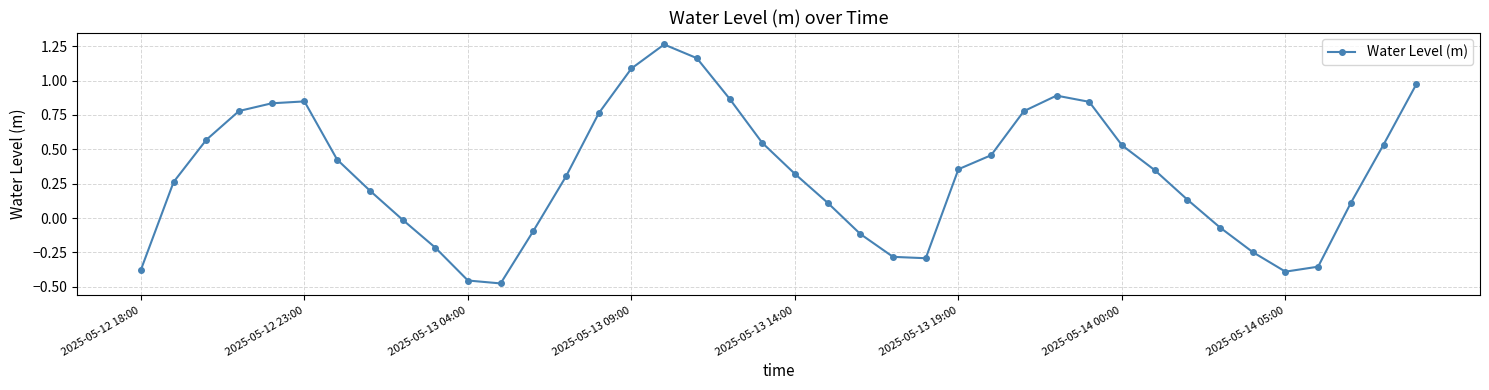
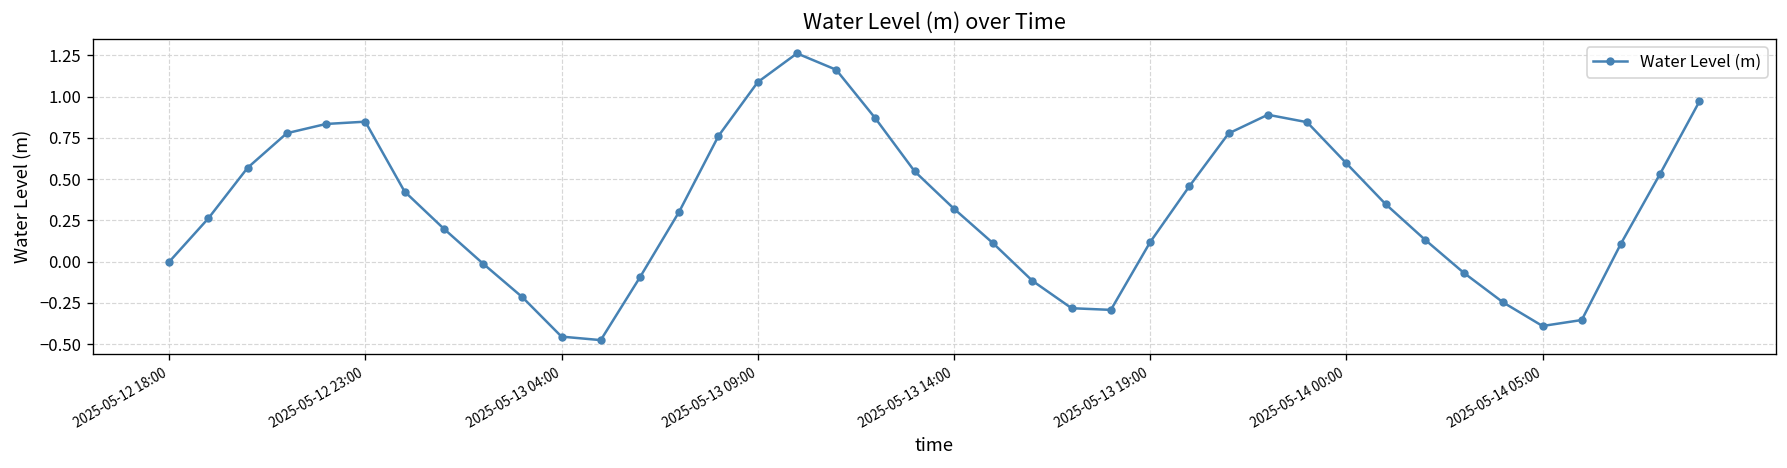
2025-05-12 18:00: -0.38 -> 0.00
2025-05-13 19:00: 0.36 -> 0.12
2025-05-14 00:00: 0.53 -> 0.60
